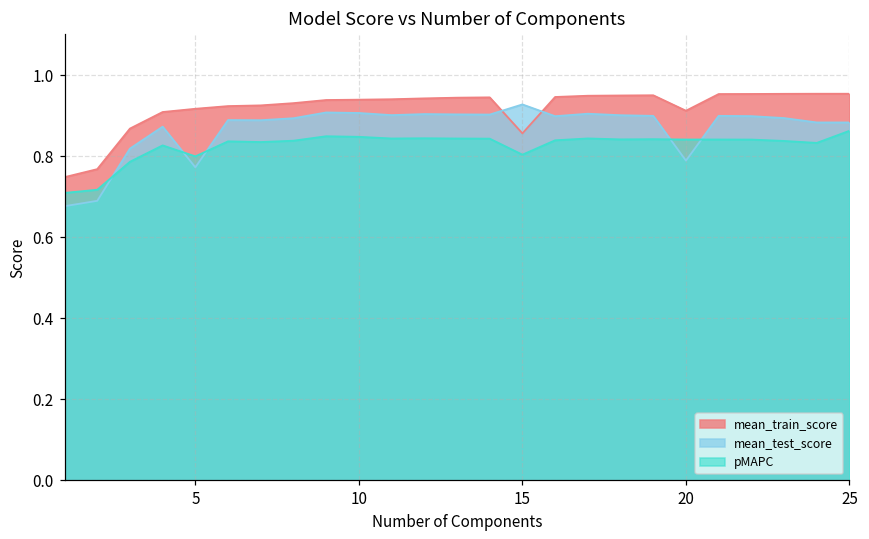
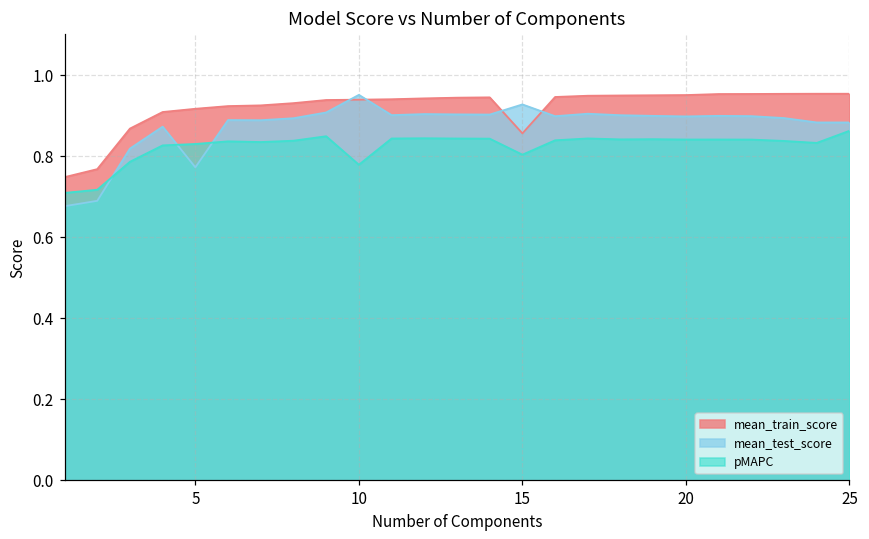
pMAPC, 5: 0.80 -> 0.83
mean_test_score, 10: 0.91 -> 0.95
pMAPC, 10: 0.85 -> 0.78
mean_train_score, 20: 0.91 -> 0.95
mean_test_score, 20: 0.79 -> 0.90
